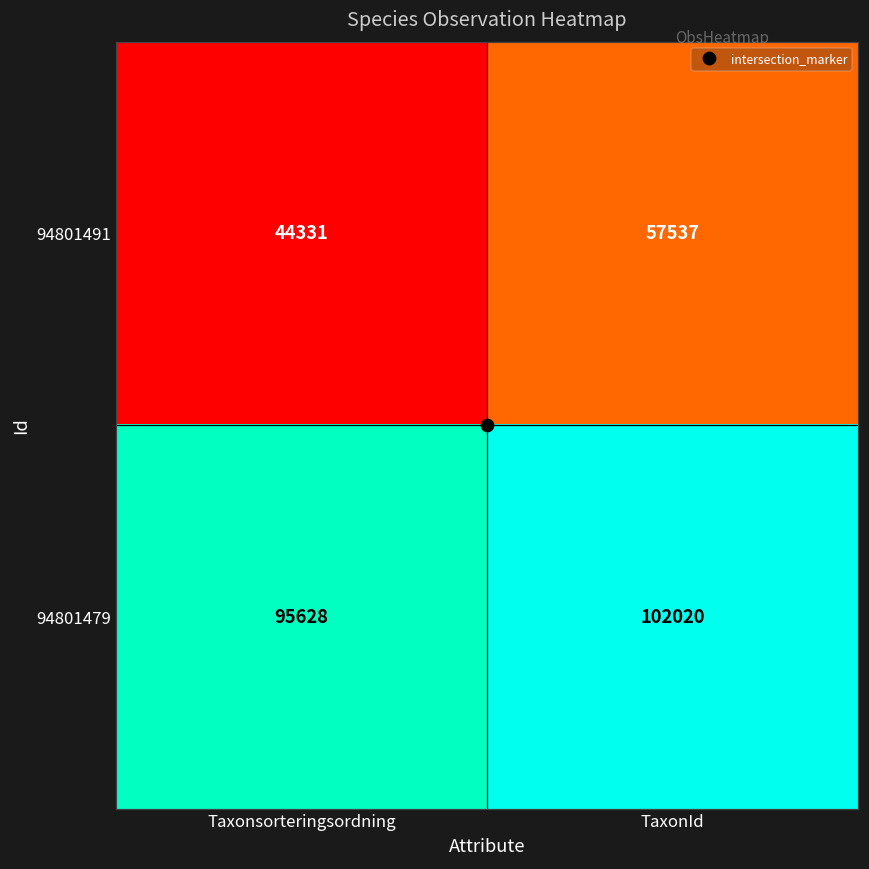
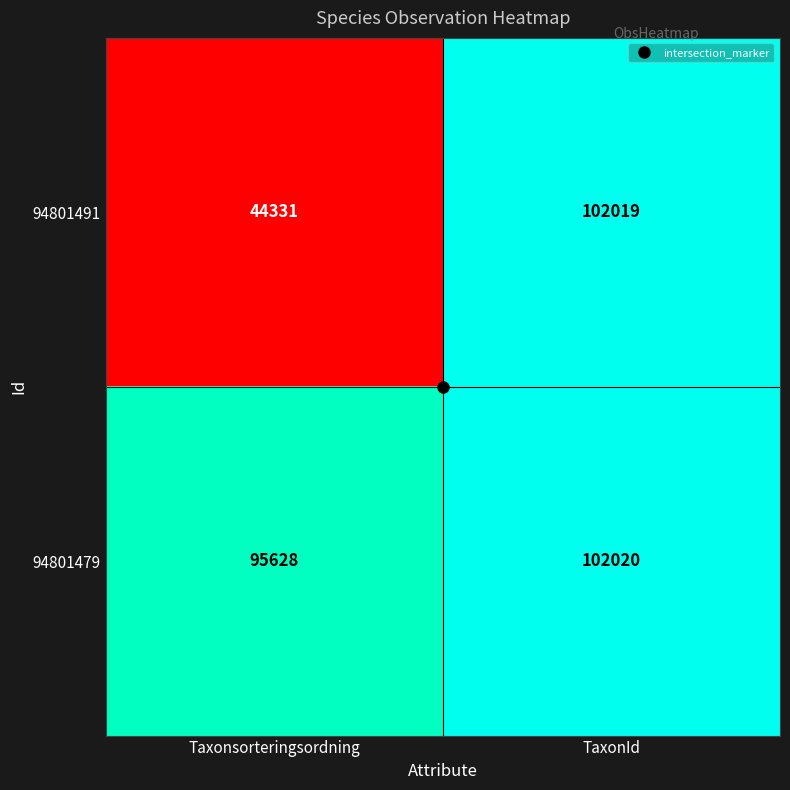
94801491, TaxonId: 57537 -> 102019
